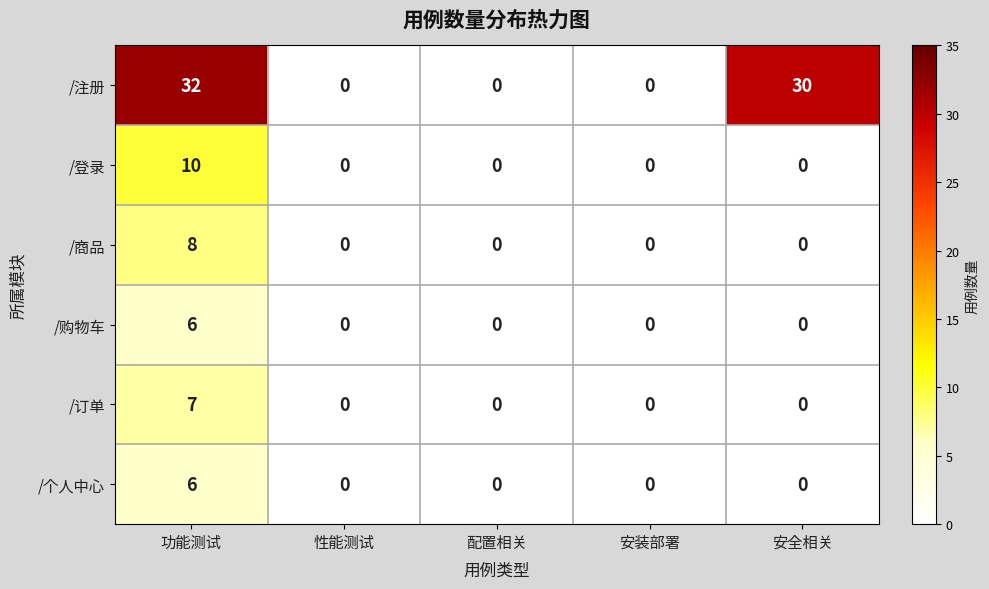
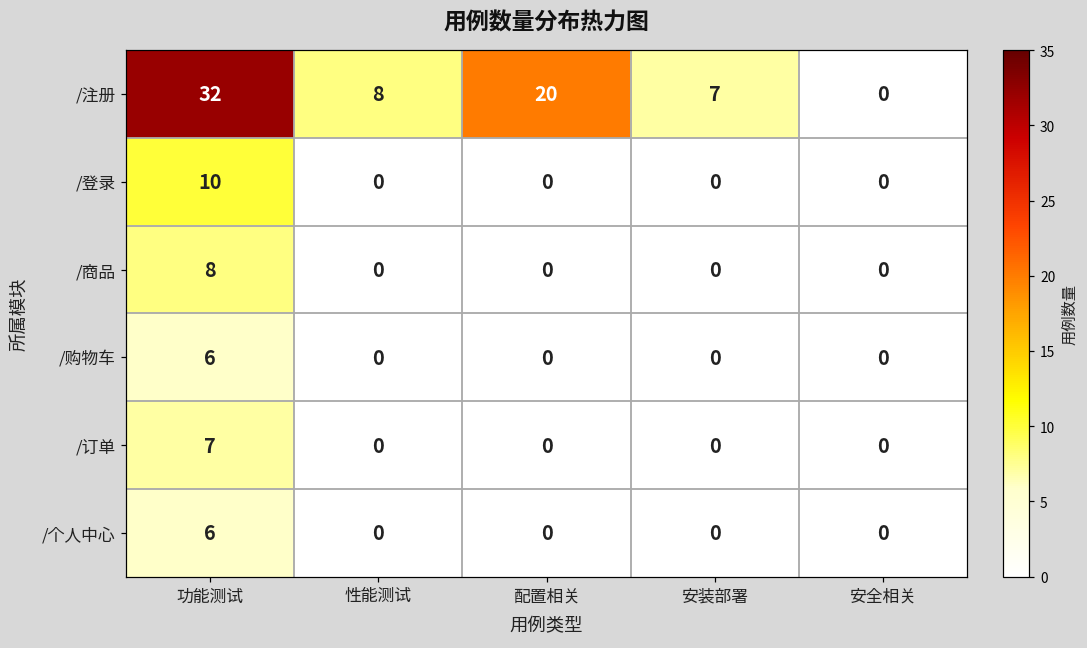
/注册, 性能测试: 0 -> 8
/注册, 配置相关: 0 -> 20
/注册, 安装部署: 0 -> 7
/注册, 安全相关: 30 -> 0
